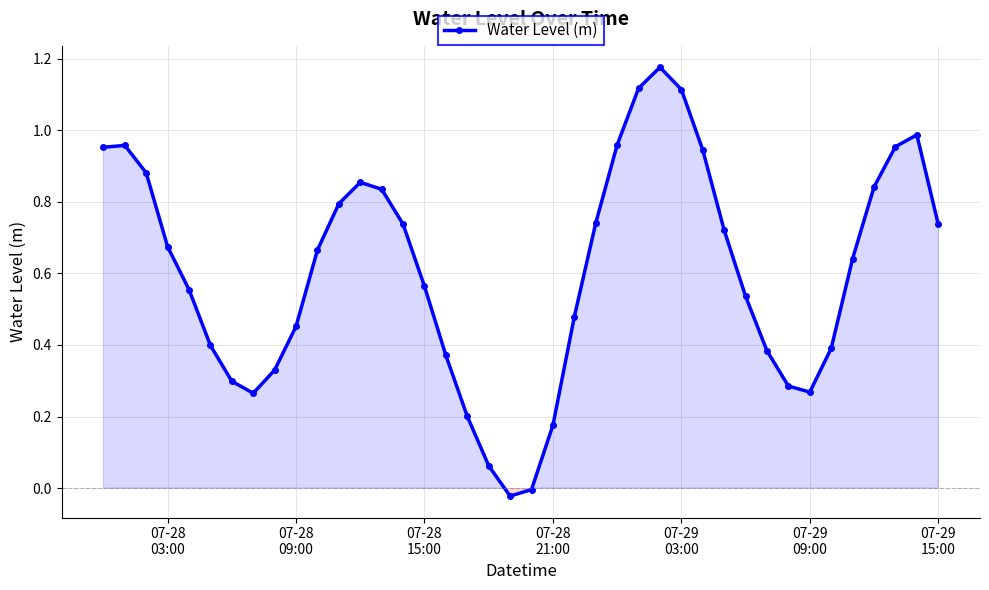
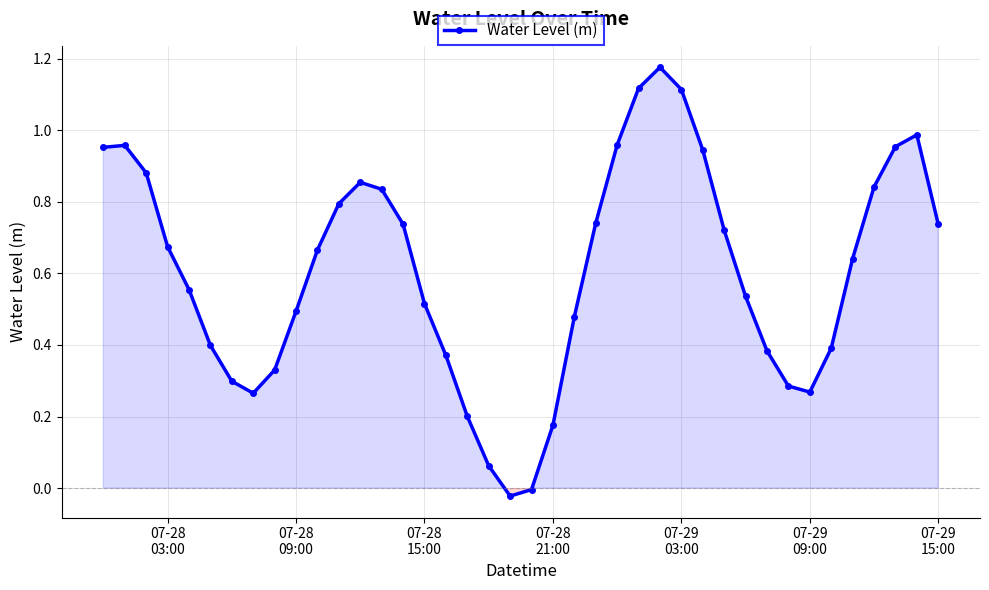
Water Level (m), 07-28 09:00: 0.45 -> 0.49
Water Level (m), 07-28 15:00: 0.56 -> 0.52
